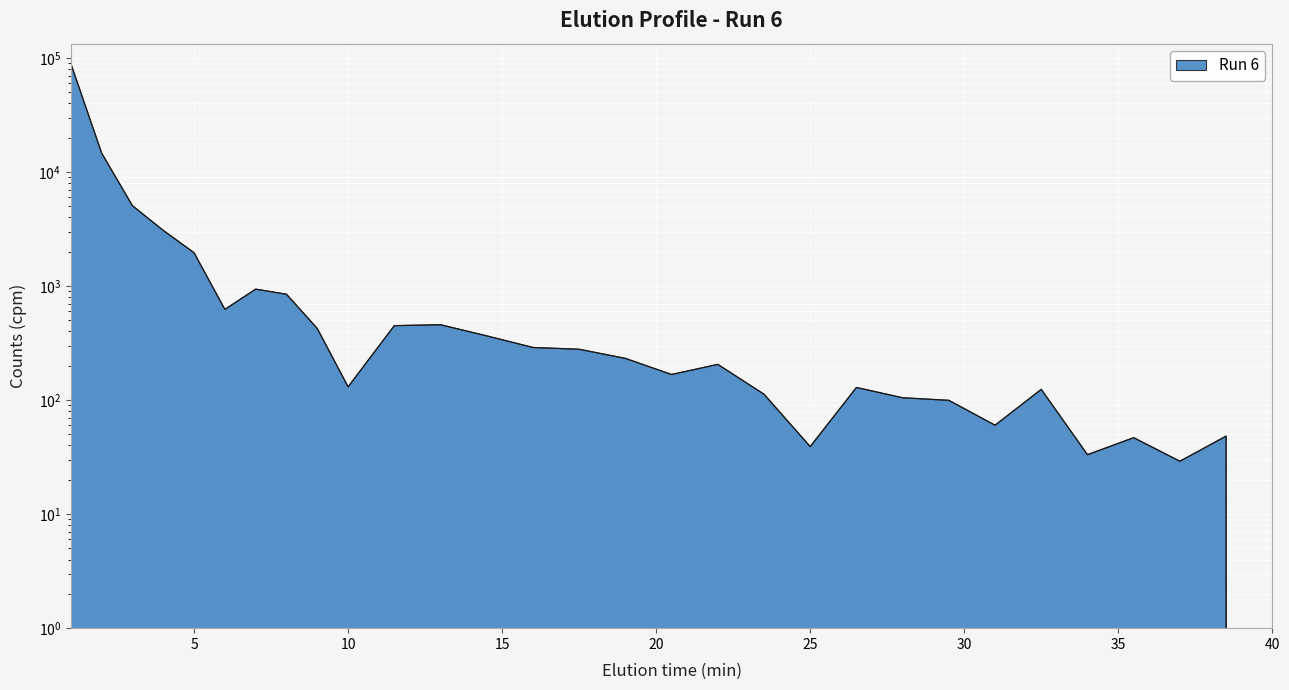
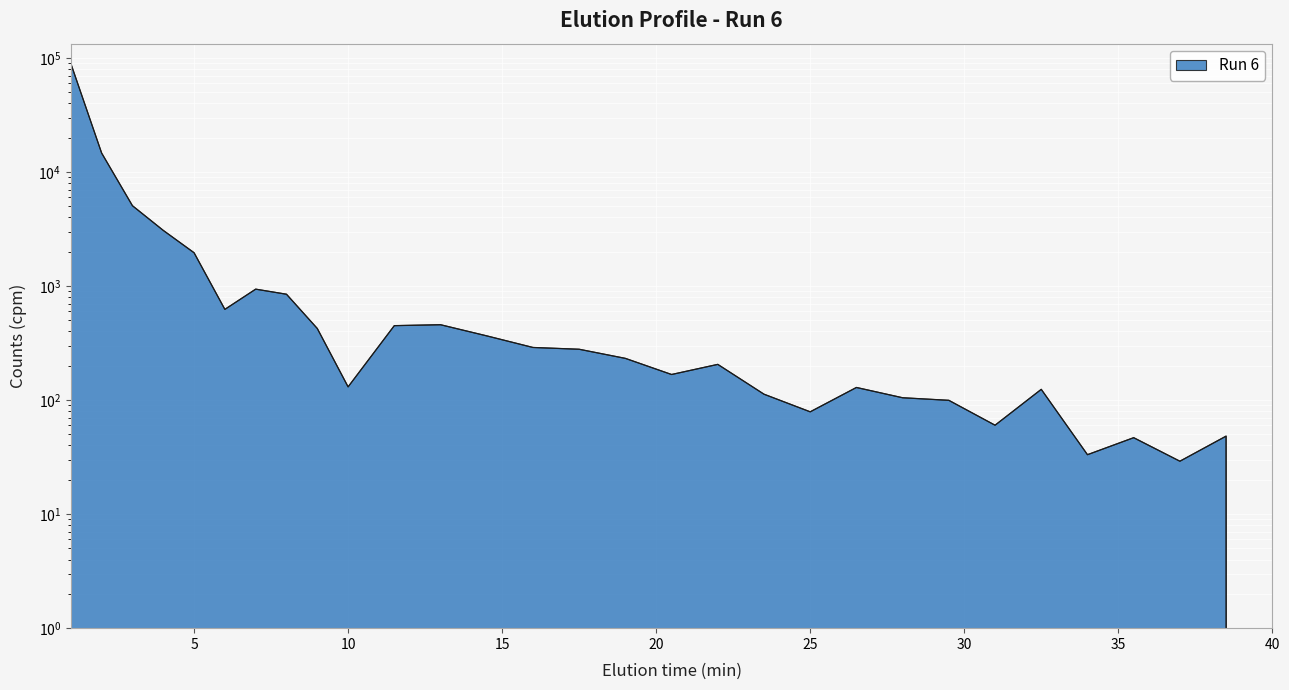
25: 39 -> 80
